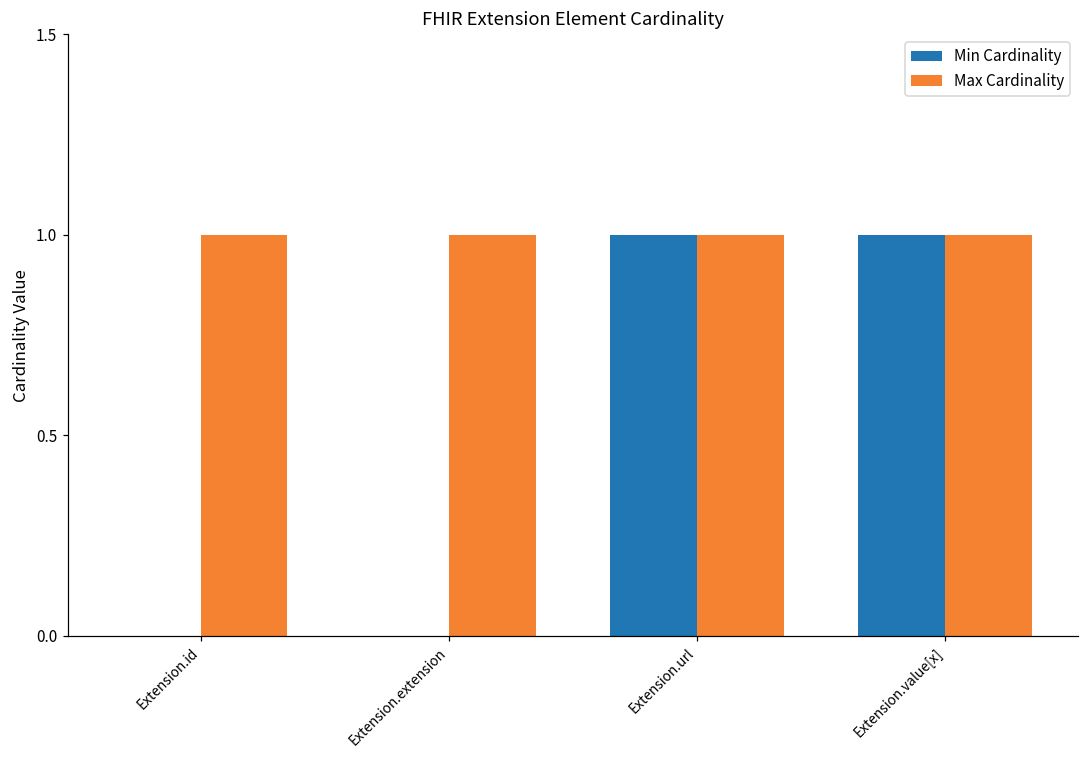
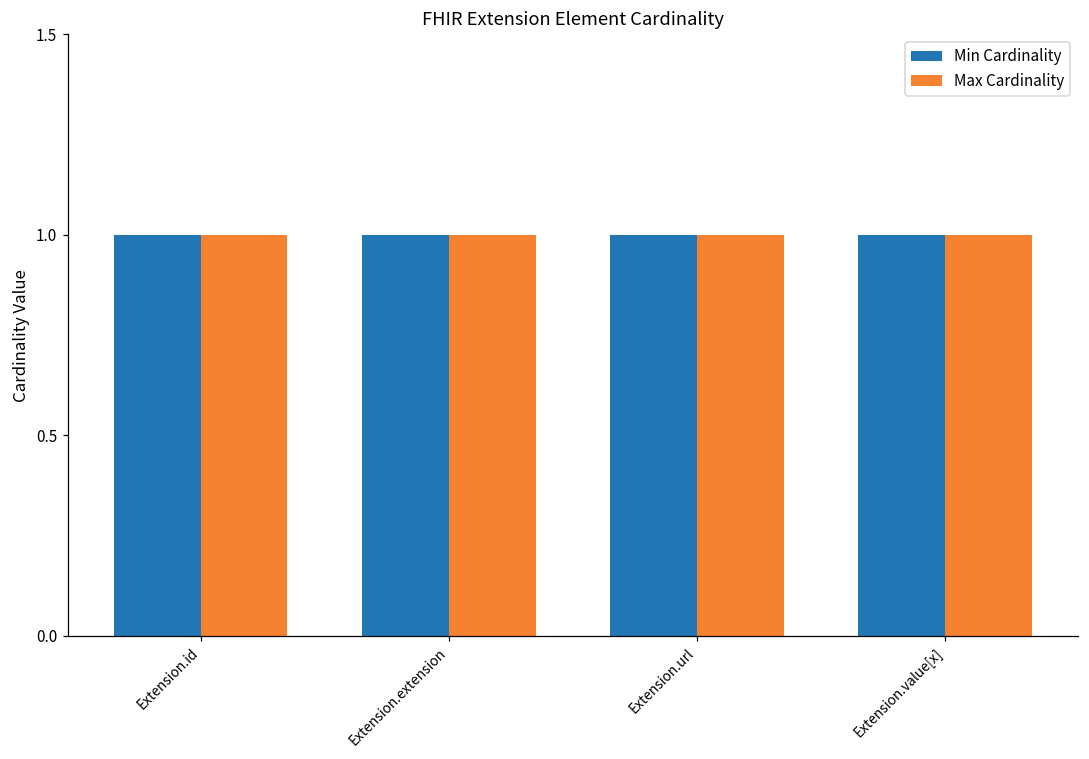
Min Cardinality, Extension.id: 0 -> 1
Min Cardinality, Extension.extension: 0 -> 1
